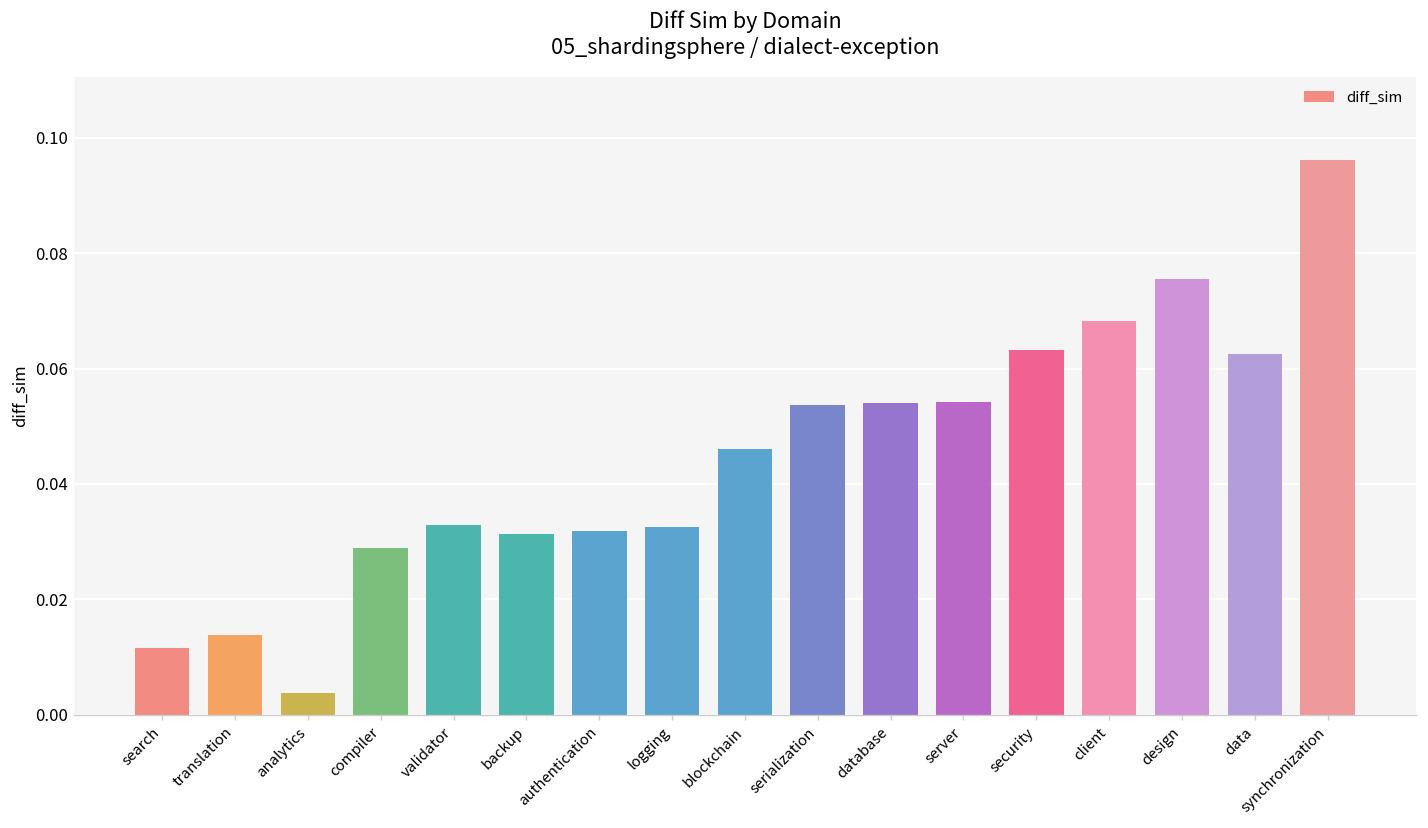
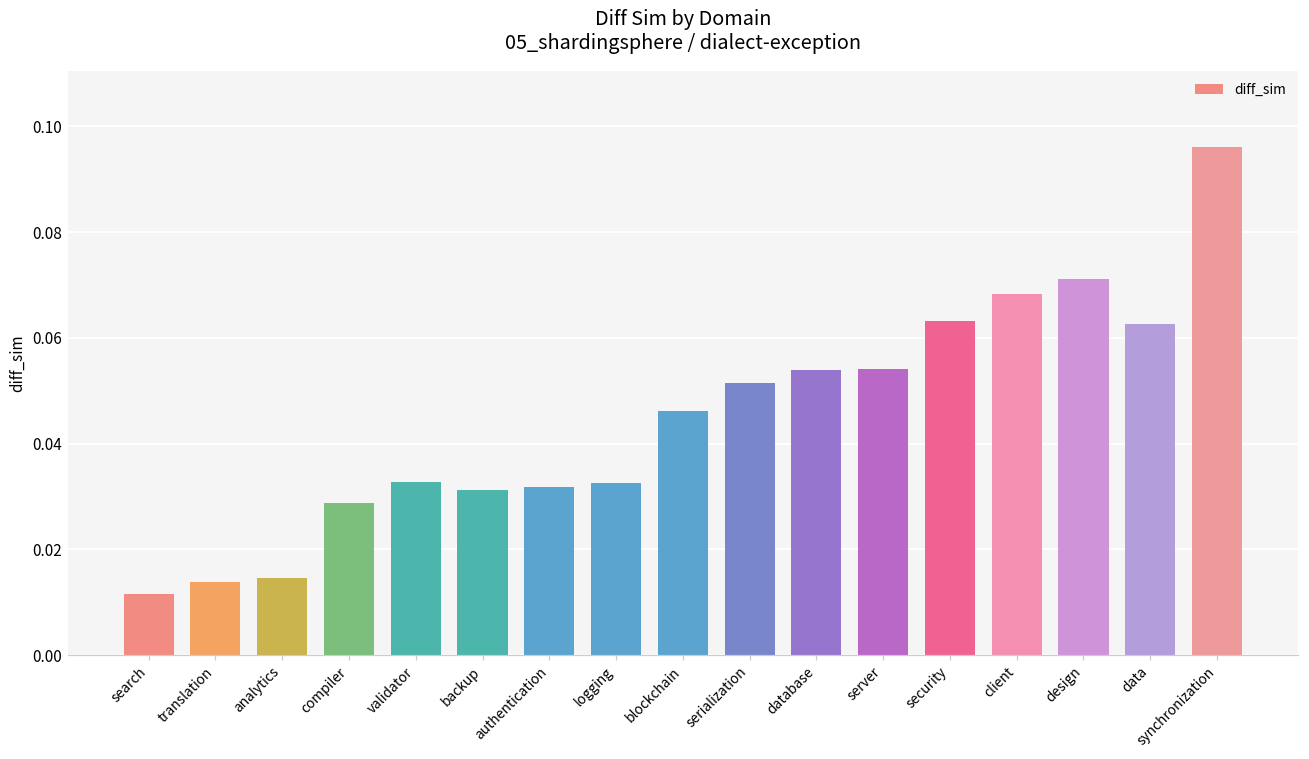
analytics: 0.004 -> 0.015
serialization: 0.054 -> 0.051
design: 0.076 -> 0.071
